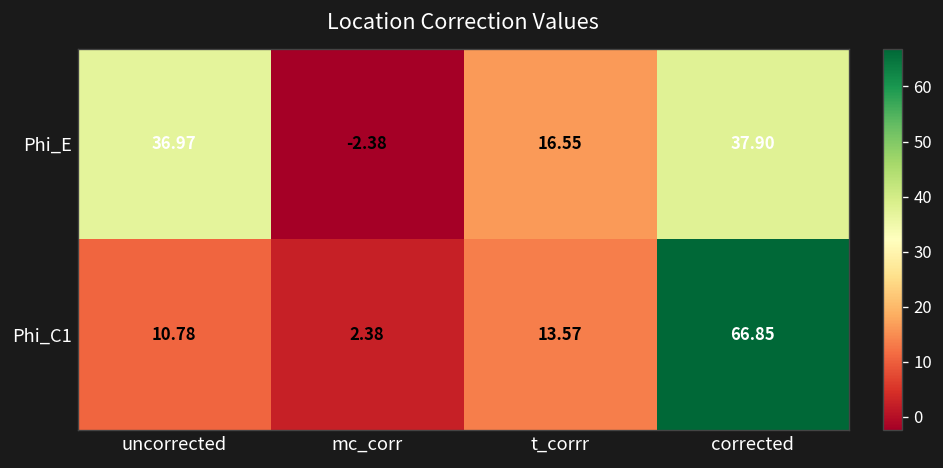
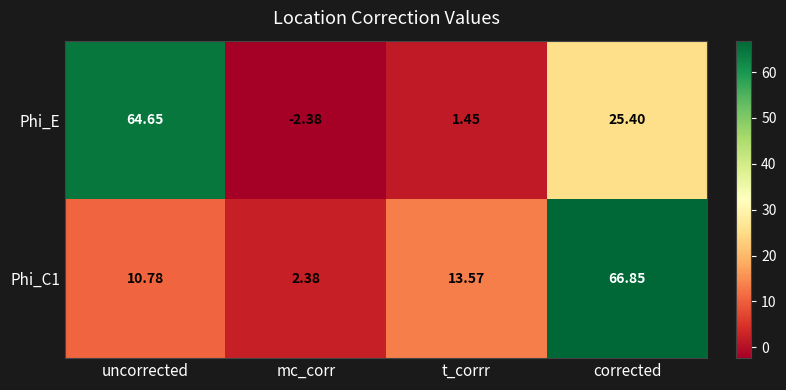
Phi_E, uncorrected: 36.97 -> 64.65
Phi_E, t_corrr: 16.55 -> 1.45
Phi_E, corrected: 37.90 -> 25.40
